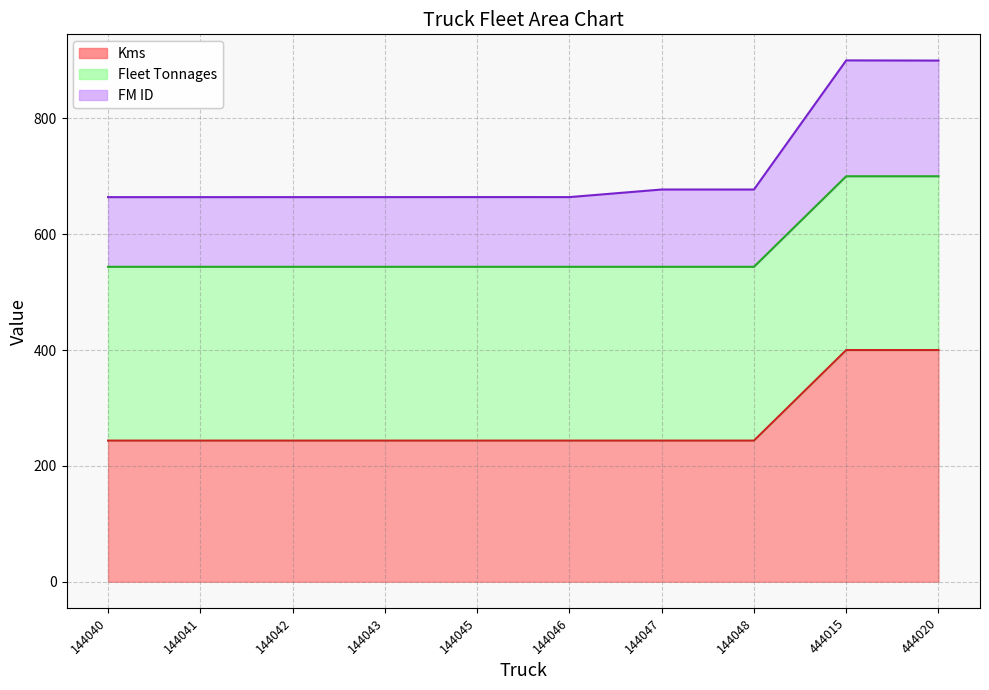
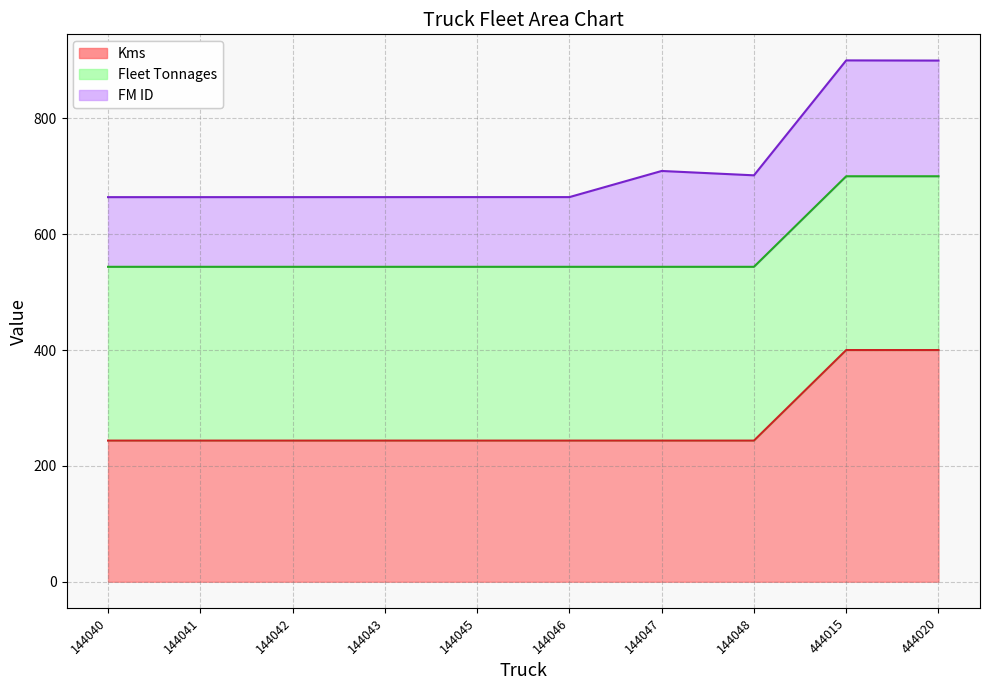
FM ID, 144047: 130 -> 170
FM ID, 144048: 130 -> 160
